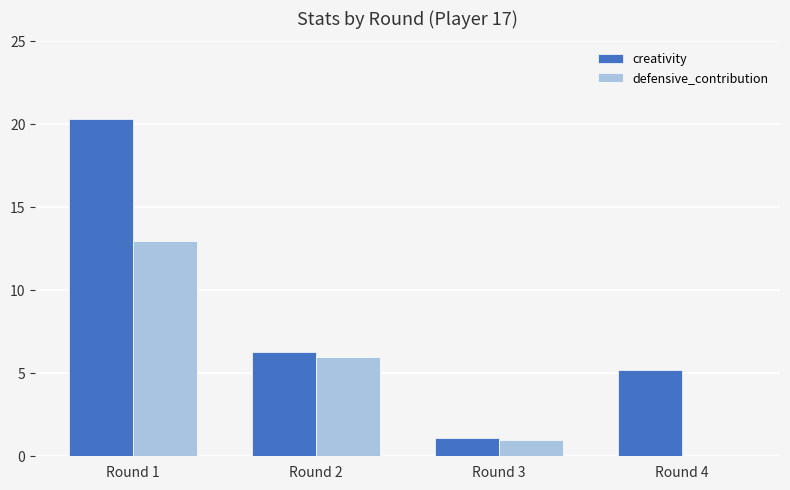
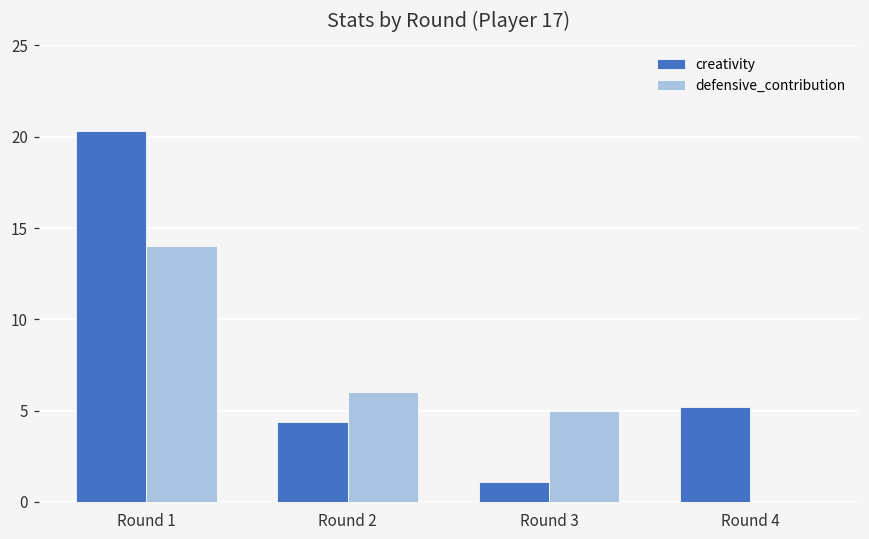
defensive_contribution, Round 1: 13 -> 14
creativity, Round 2: 6.3 -> 4.4
defensive_contribution, Round 3: 1 -> 5
